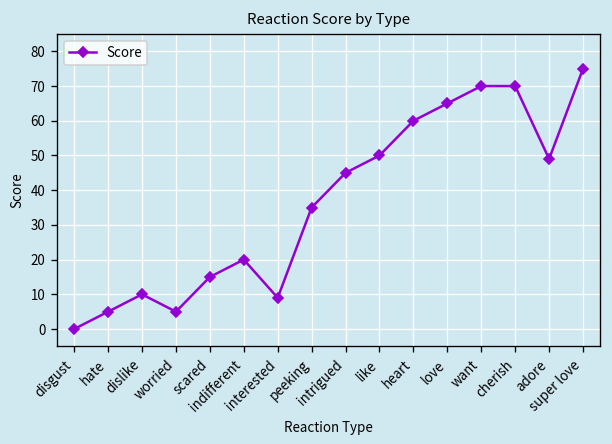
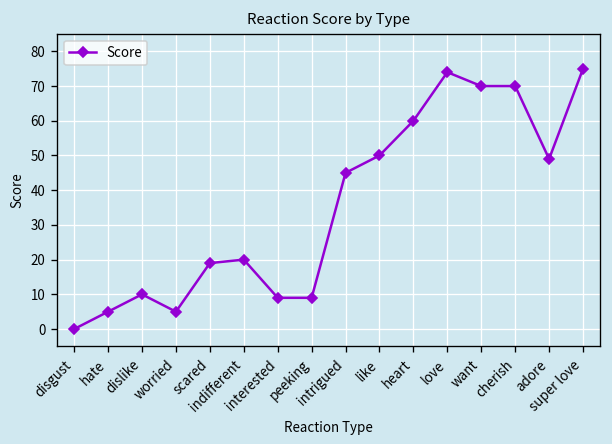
scared: 15 -> 19
peeking: 35 -> 9
love: 65 -> 74
